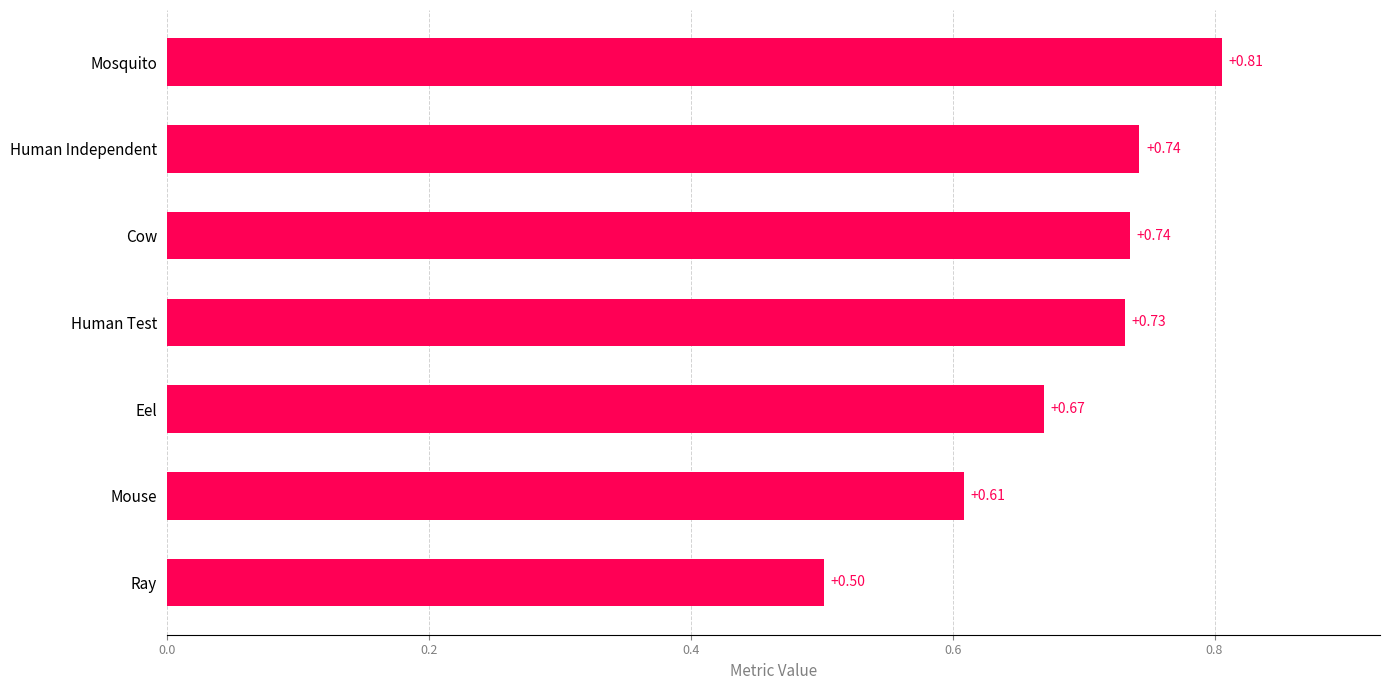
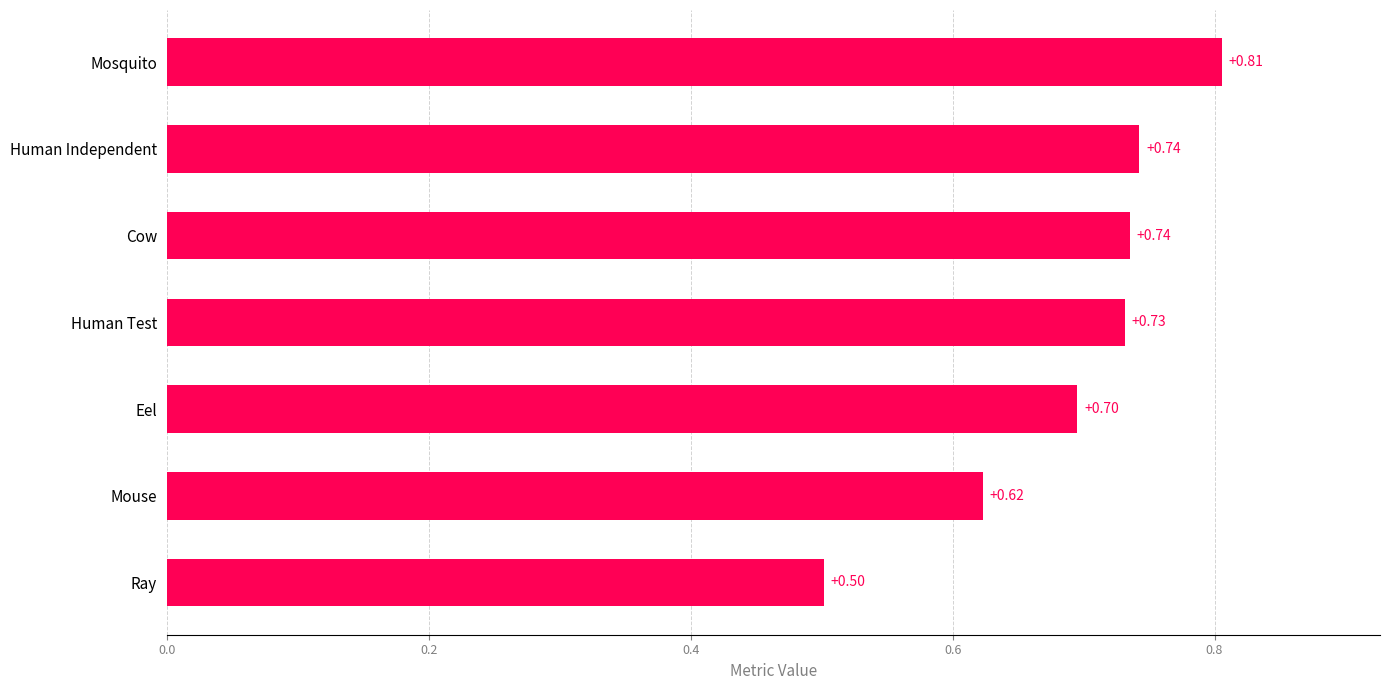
Eel: +0.67 -> +0.70
Mouse: +0.61 -> +0.62
